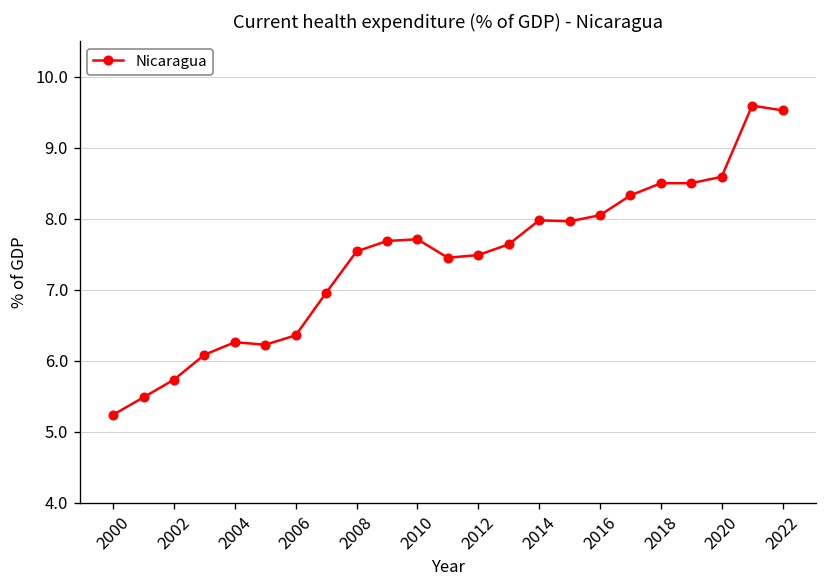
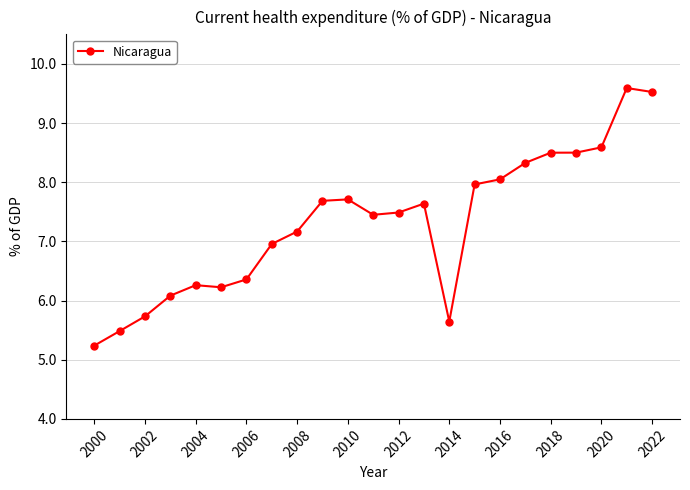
2008: 7.5 -> 7.2
2014: 8.0 -> 5.6
